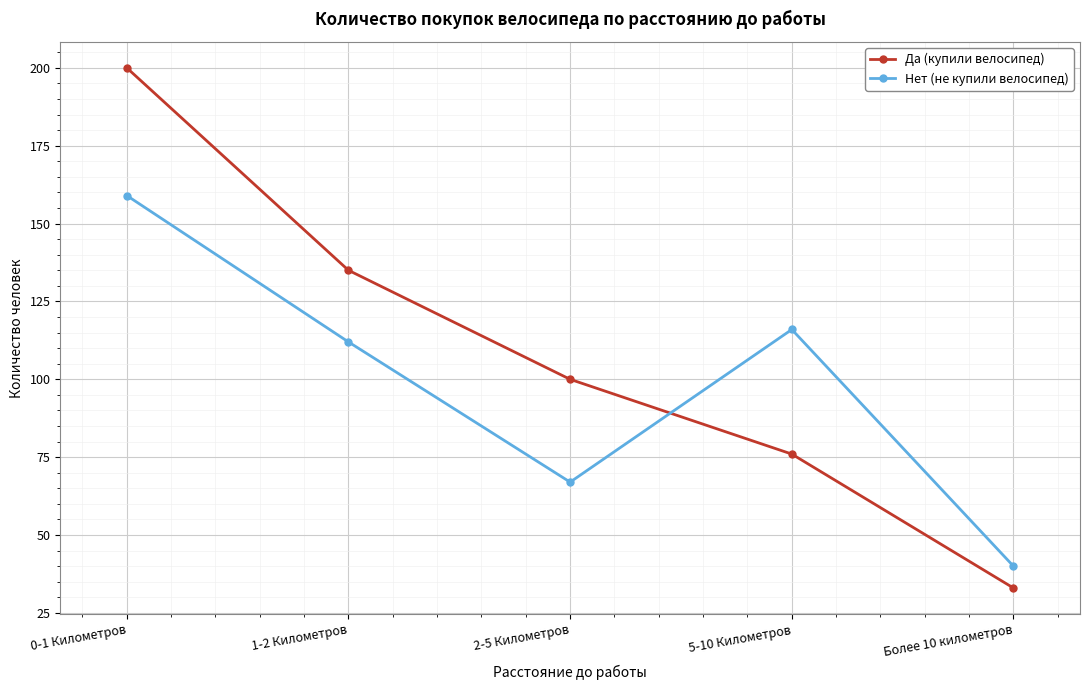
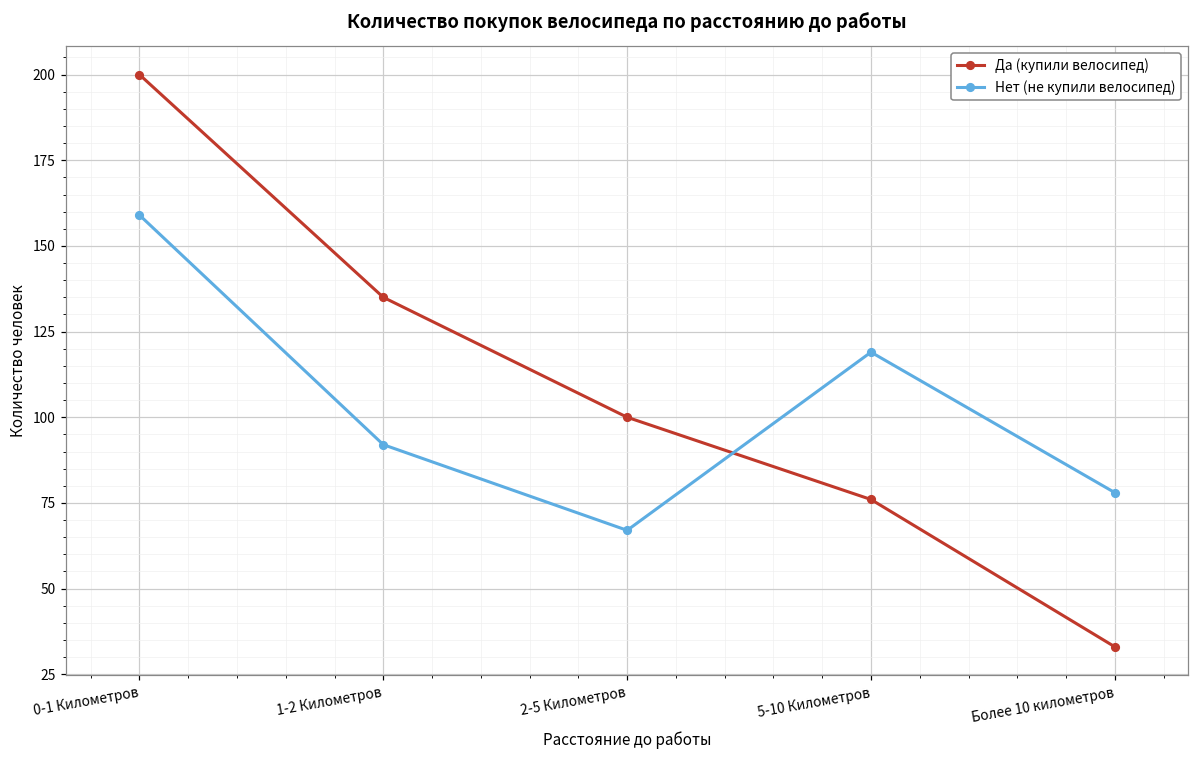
Нет (не купили велосипед), 1-2 Километров: 112 -> 92
Нет (не купили велосипед), 5-10 Километров: 116 -> 119
Нет (не купили велосипед), Более 10 километров: 40 -> 78
